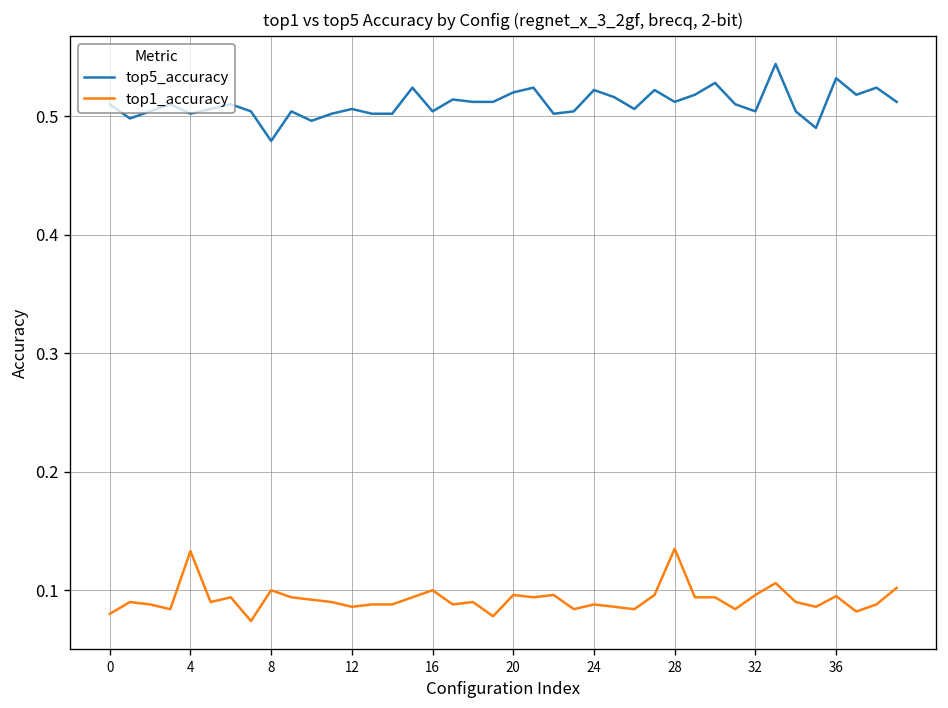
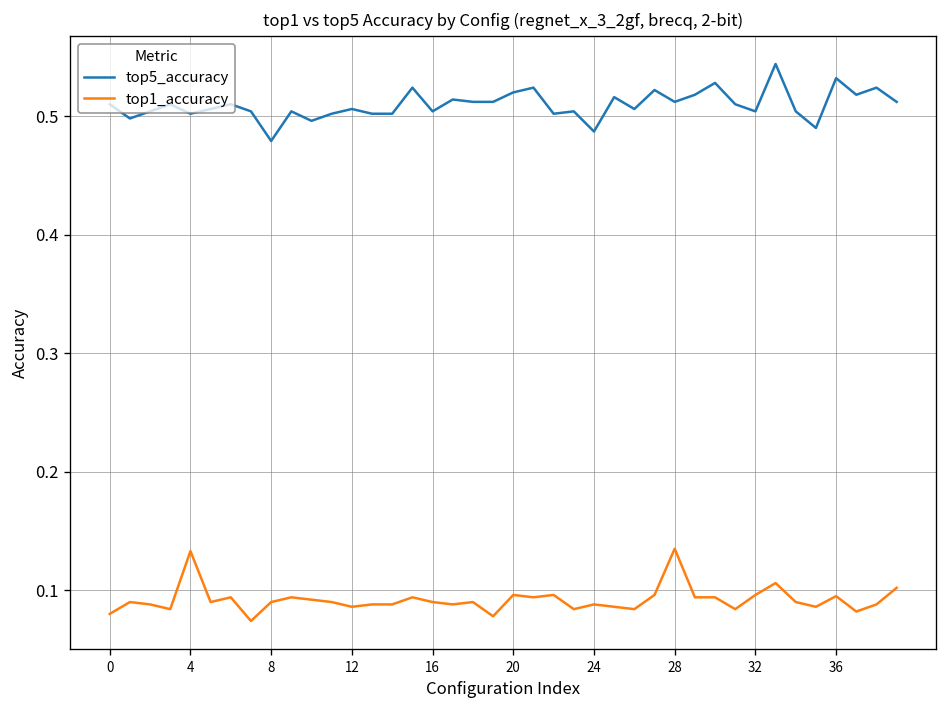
top1_accuracy, 8: 0.10 -> 0.09
top1_accuracy, 16: 0.10 -> 0.09
top5_accuracy, 24: 0.52 -> 0.49
